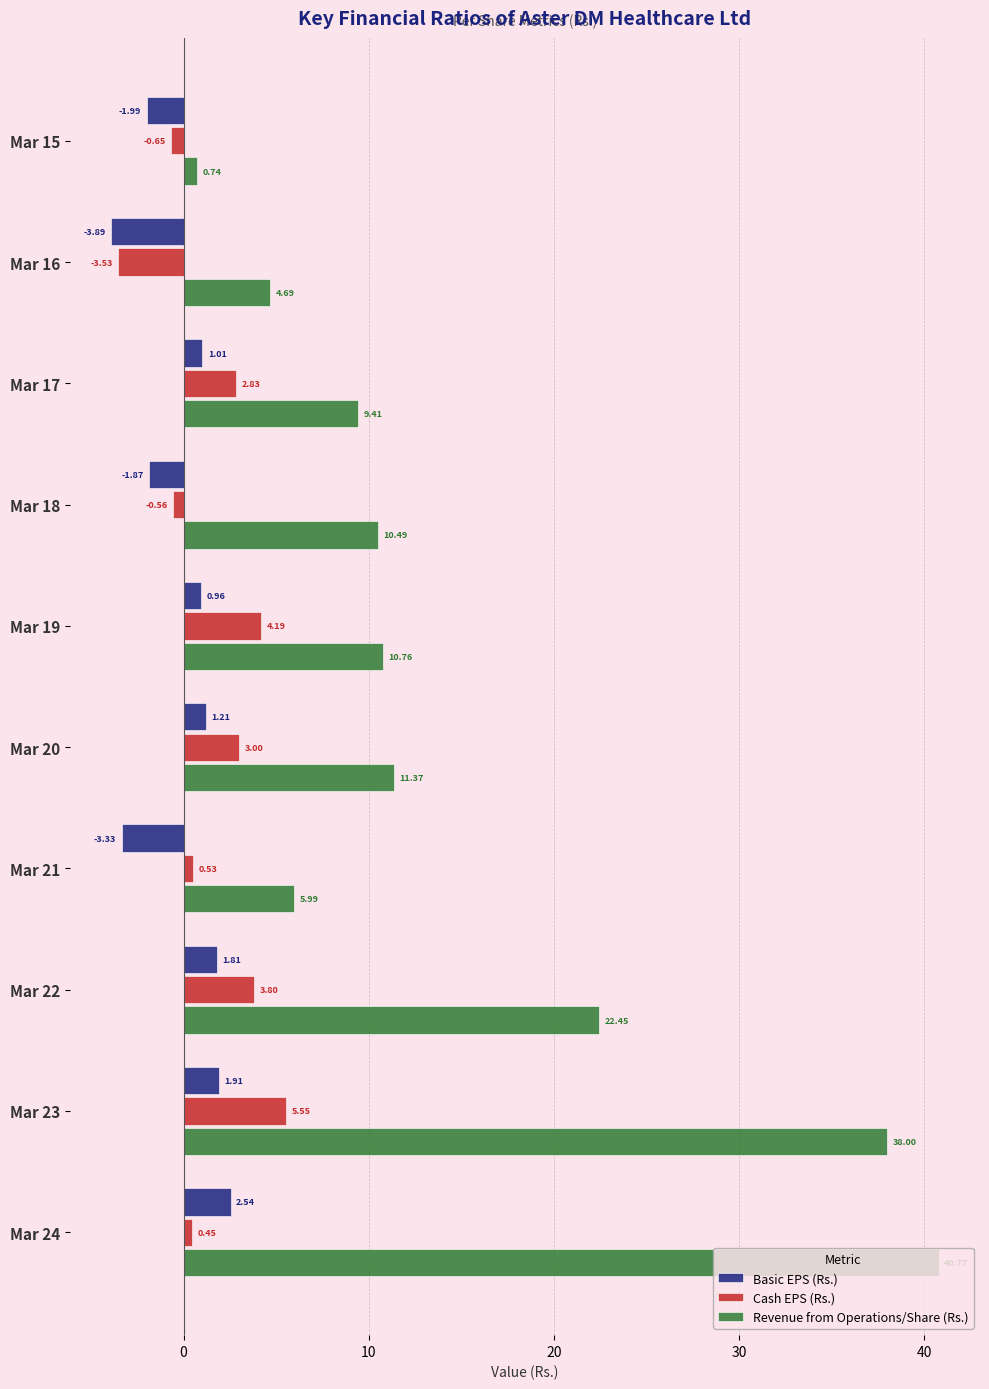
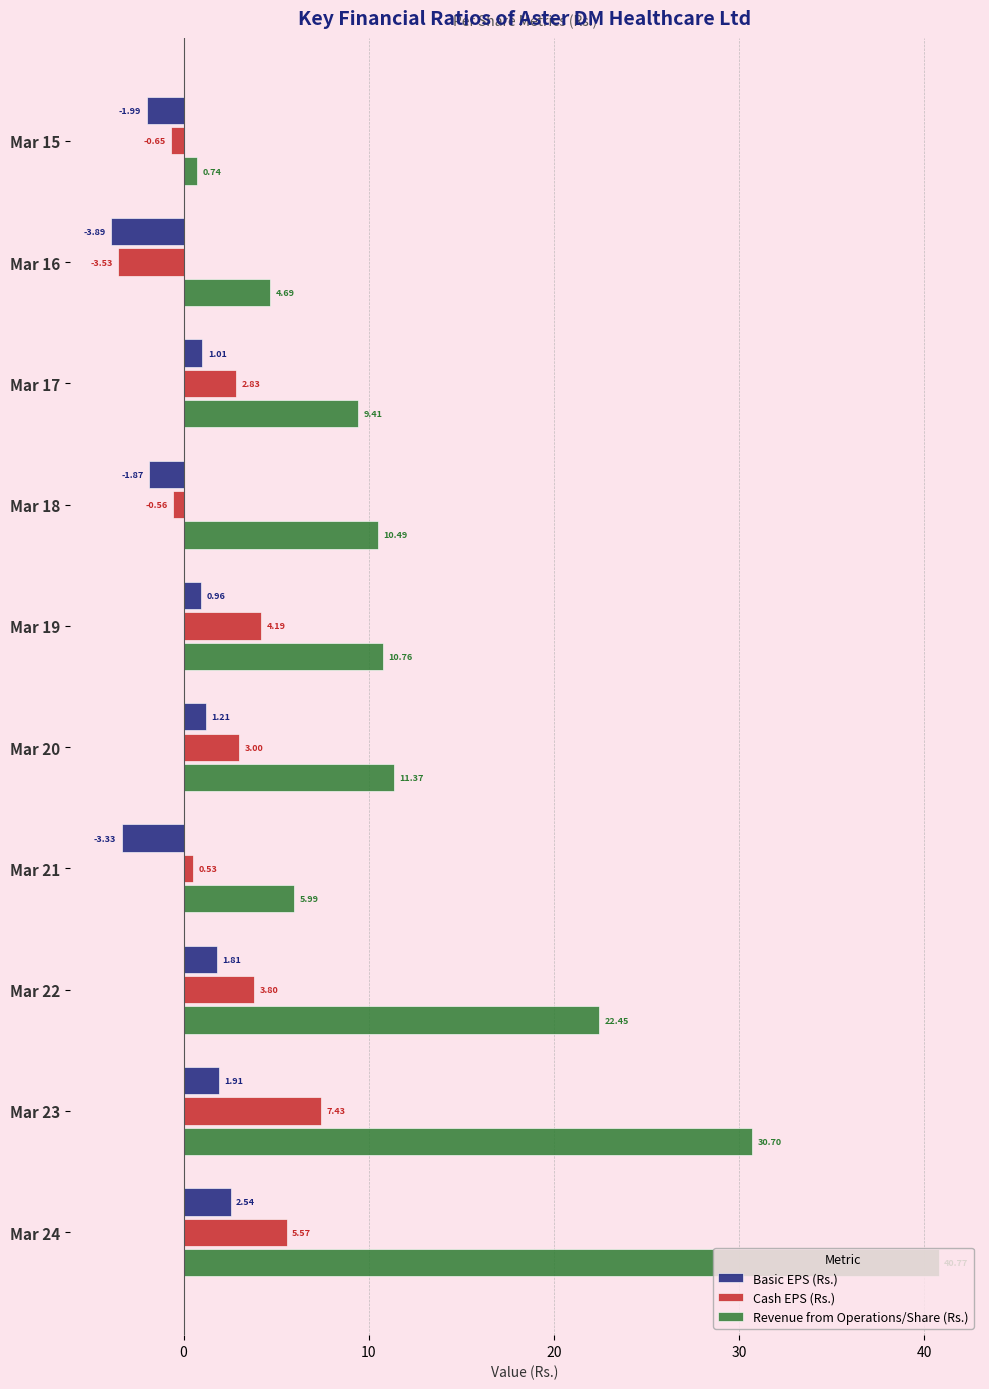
Cash EPS (Rs.), Mar 23: 5.55 -> 7.43
Revenue from Operations/Share (Rs.), Mar 23: 38.00 -> 30.70
Cash EPS (Rs.), Mar 24: 0.45 -> 5.57
